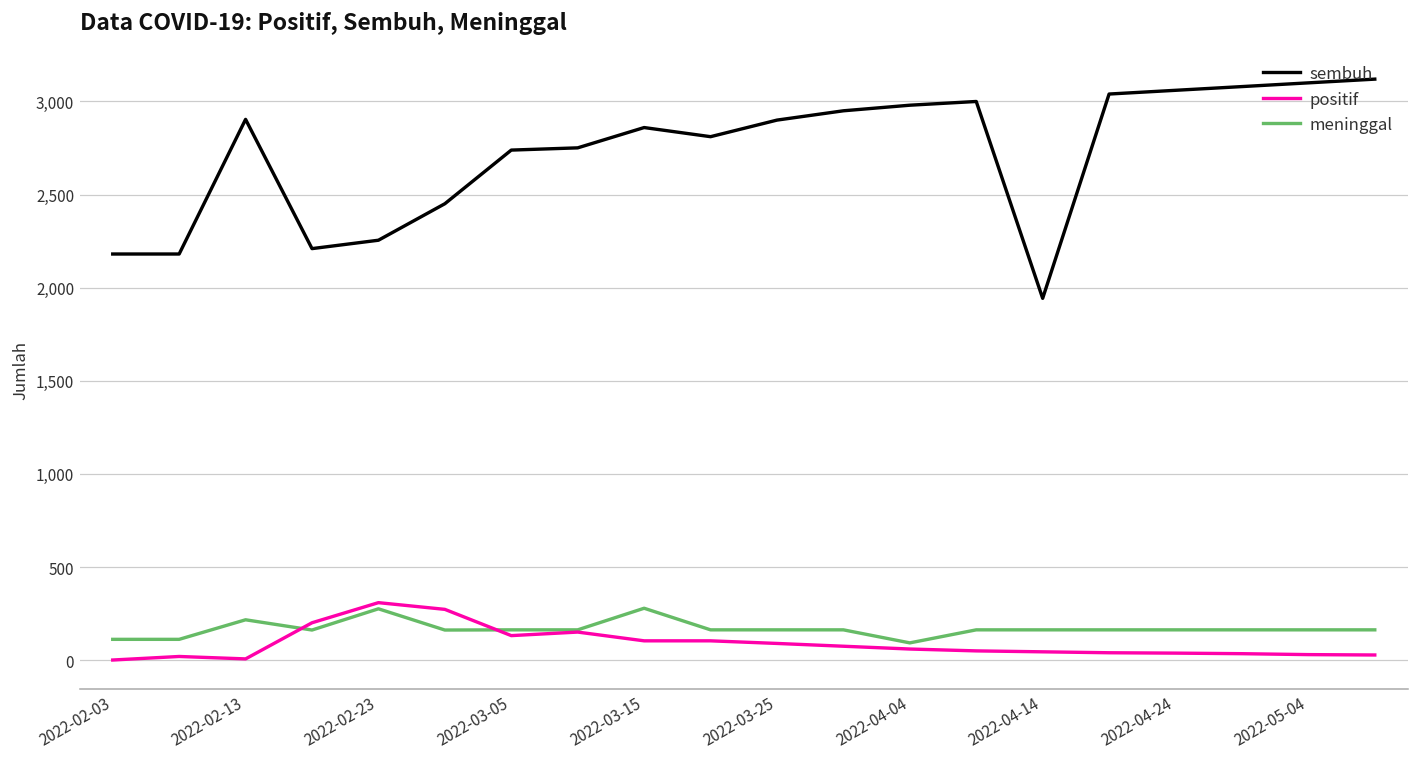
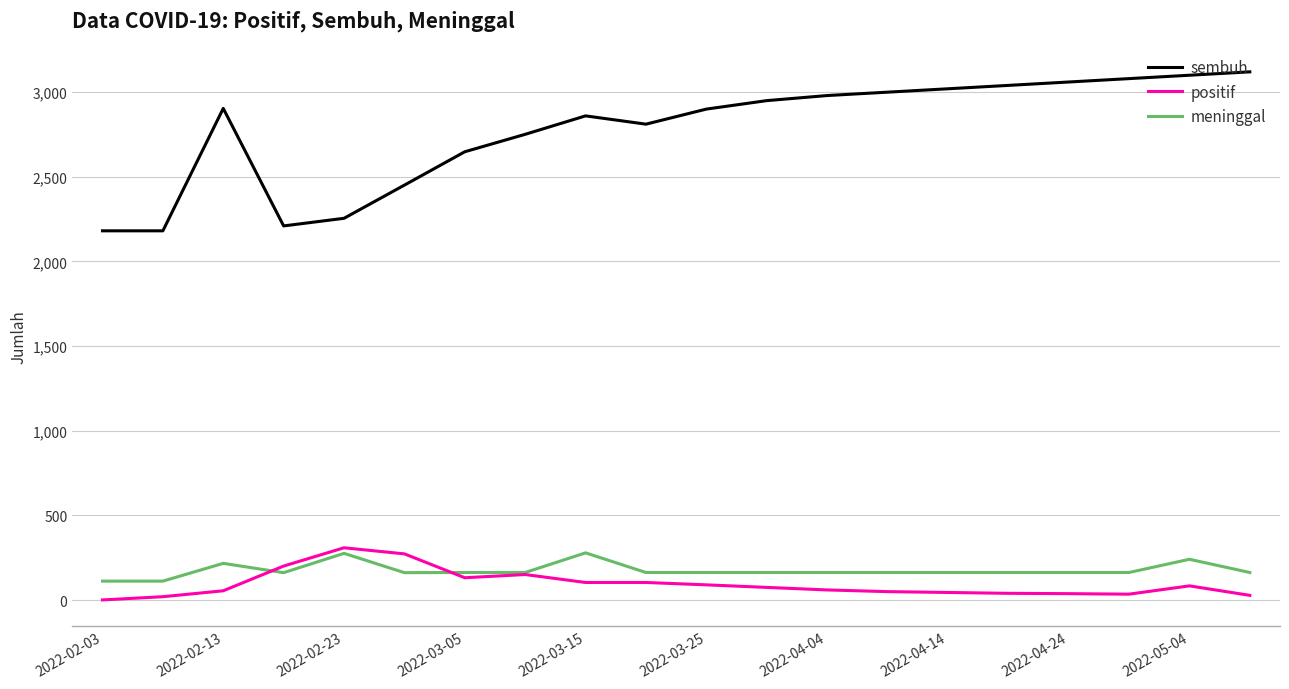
positif, 2022-02-13: 10 -> 60
sembuh, 2022-03-05: 2,740 -> 2,650
meninggal, 2022-04-04: 90 -> 160
sembuh, 2022-04-14: 1,940 -> 3,020
positif, 2022-05-04: 30 -> 80
meninggal, 2022-05-04: 160 -> 240
